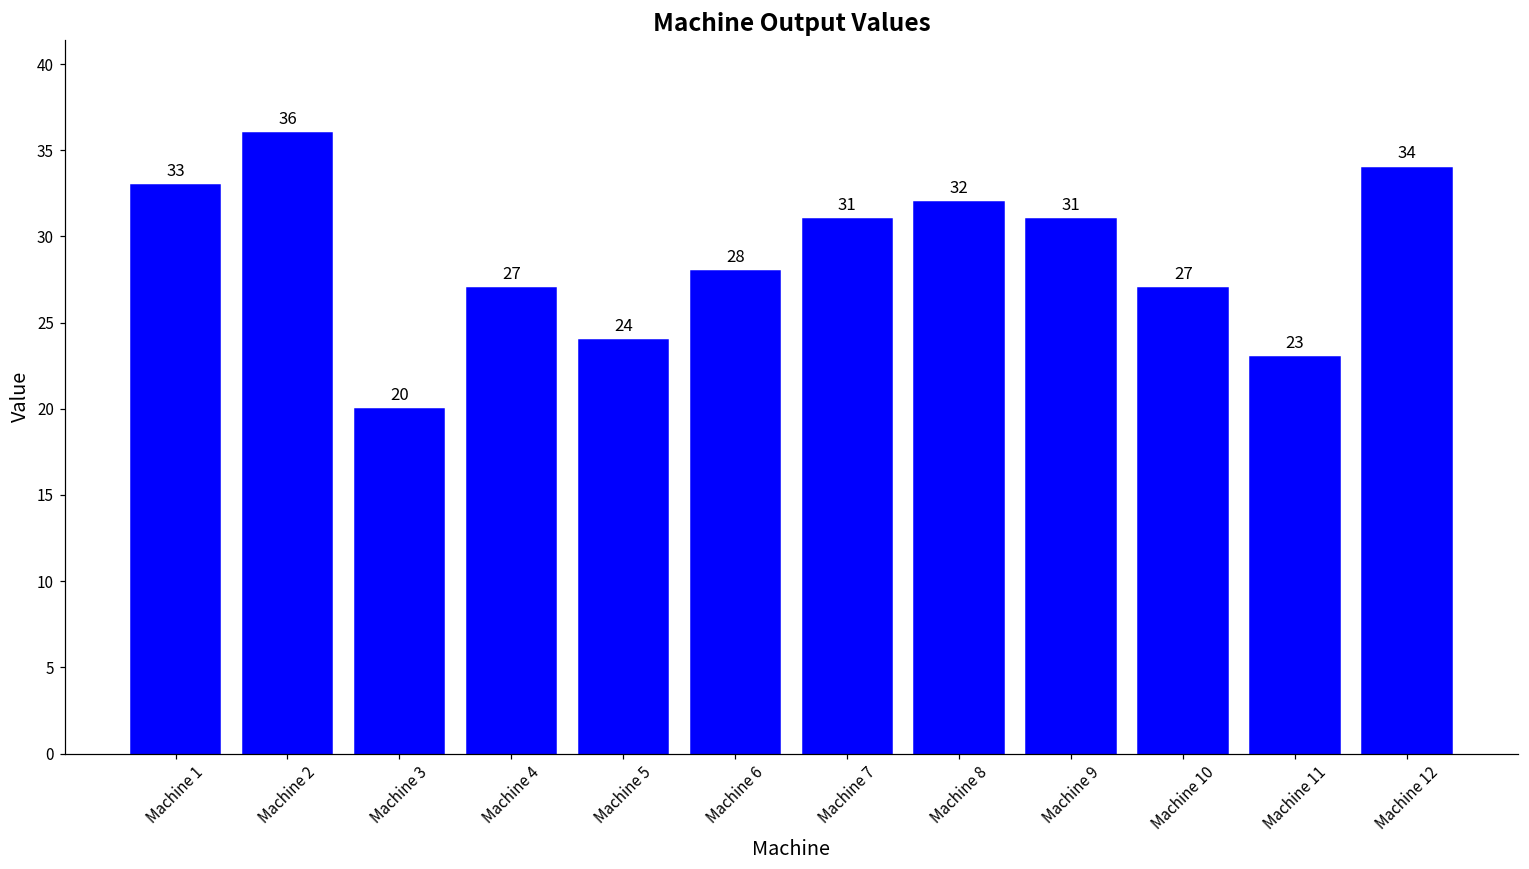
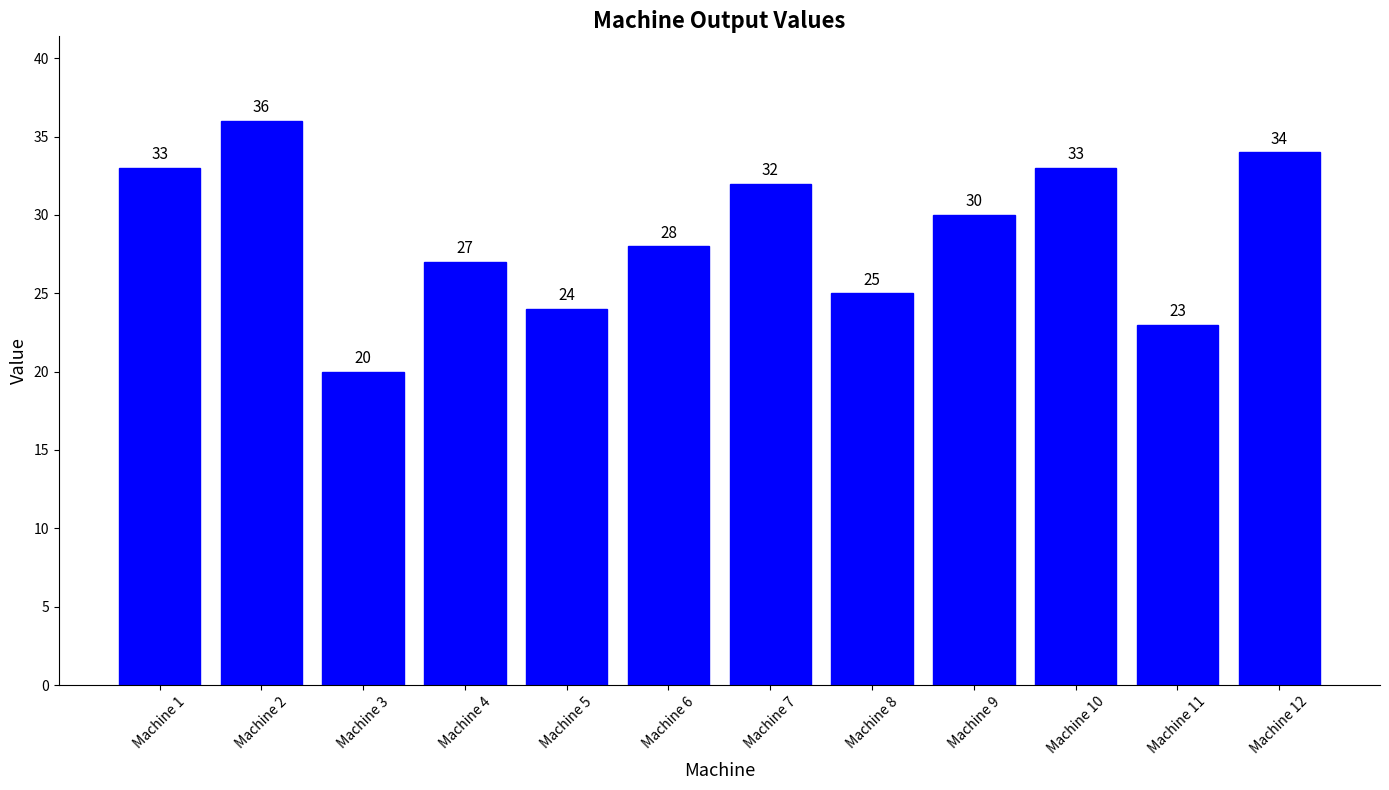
Machine 7: 31 -> 32
Machine 8: 32 -> 25
Machine 9: 31 -> 30
Machine 10: 27 -> 33
